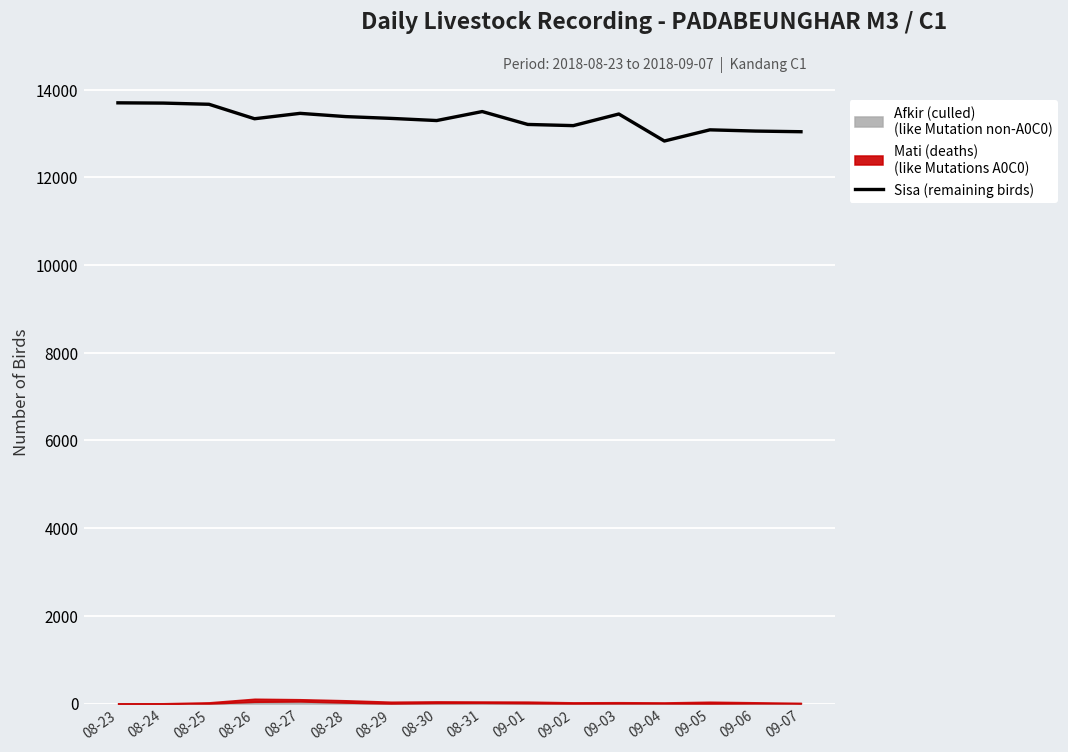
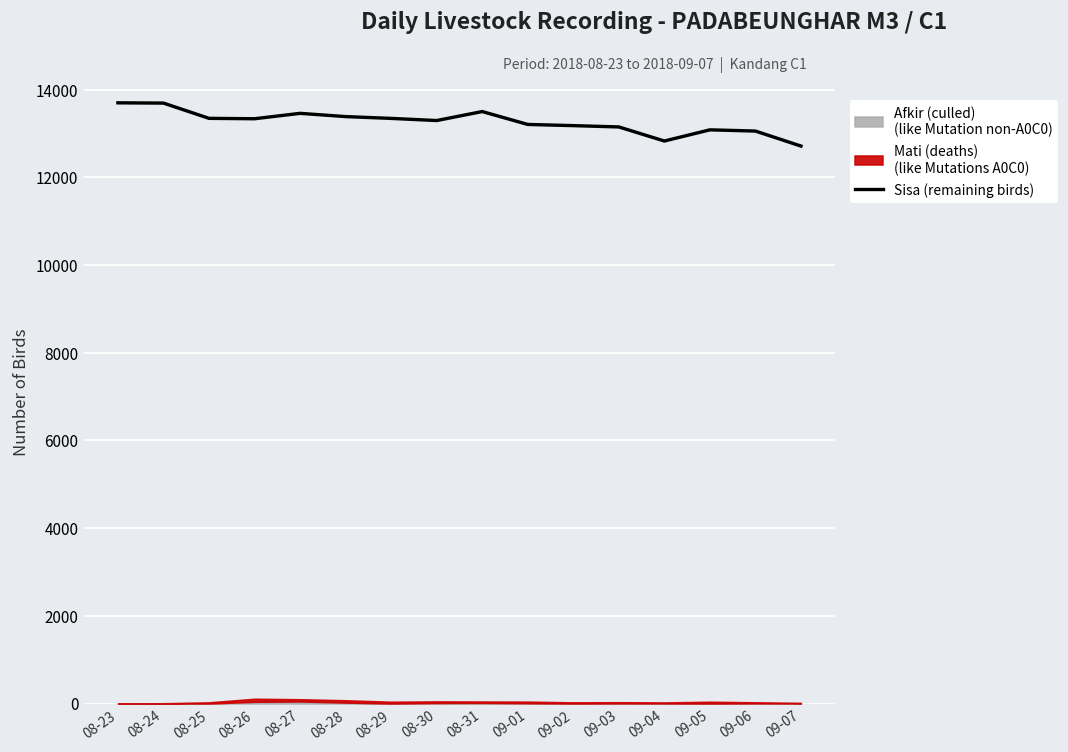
Sisa (remaining birds), 08-25: 13700 -> 13300
Sisa (remaining birds), 09-03: 13400 -> 13200
Sisa (remaining birds), 09-07: 13000 -> 12700
